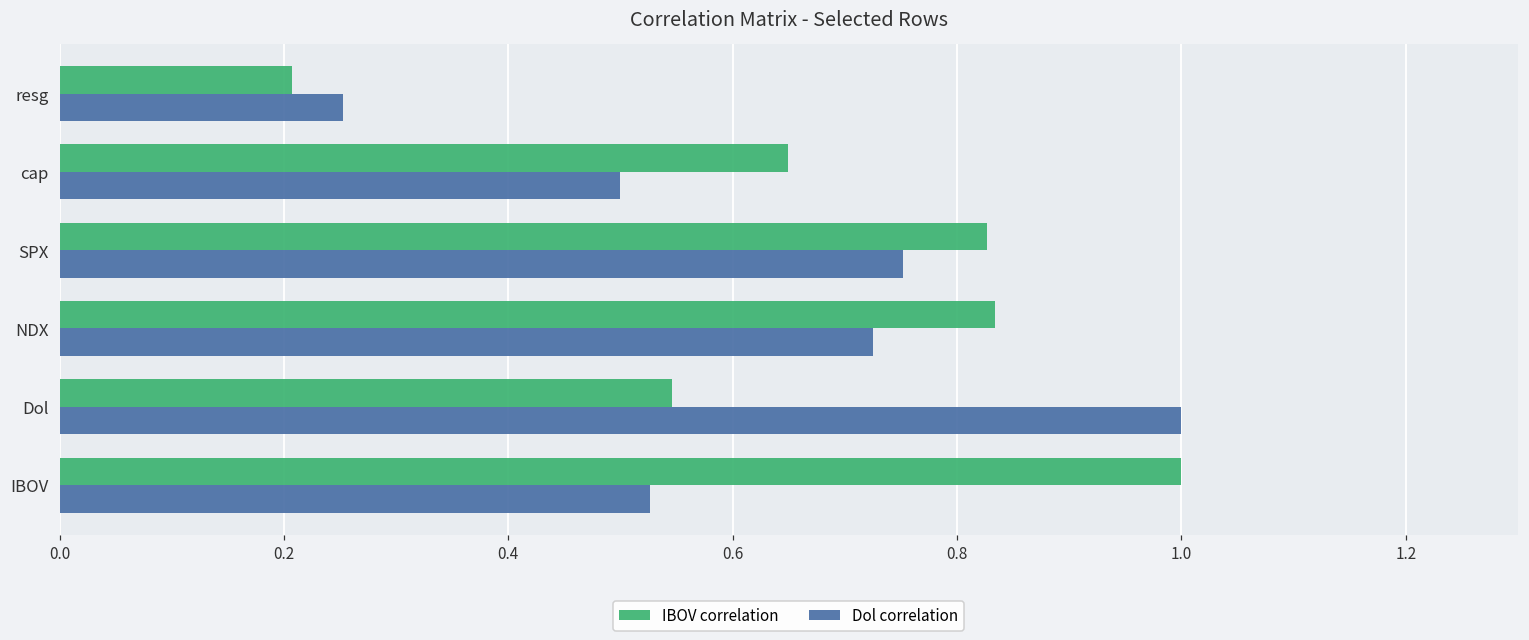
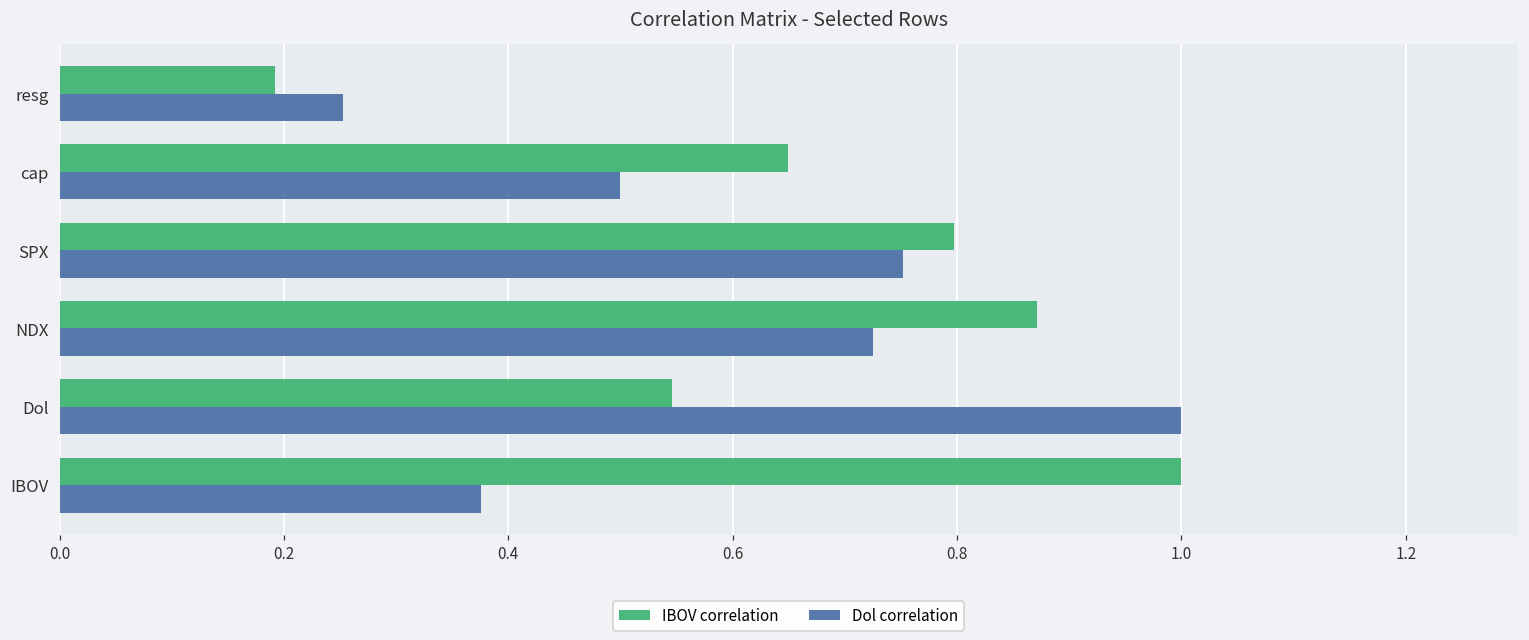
IBOV correlation, resg: 0.207 -> 0.192
IBOV correlation, SPX: 0.827 -> 0.797
IBOV correlation, NDX: 0.834 -> 0.871
Dol correlation, IBOV: 0.526 -> 0.375
